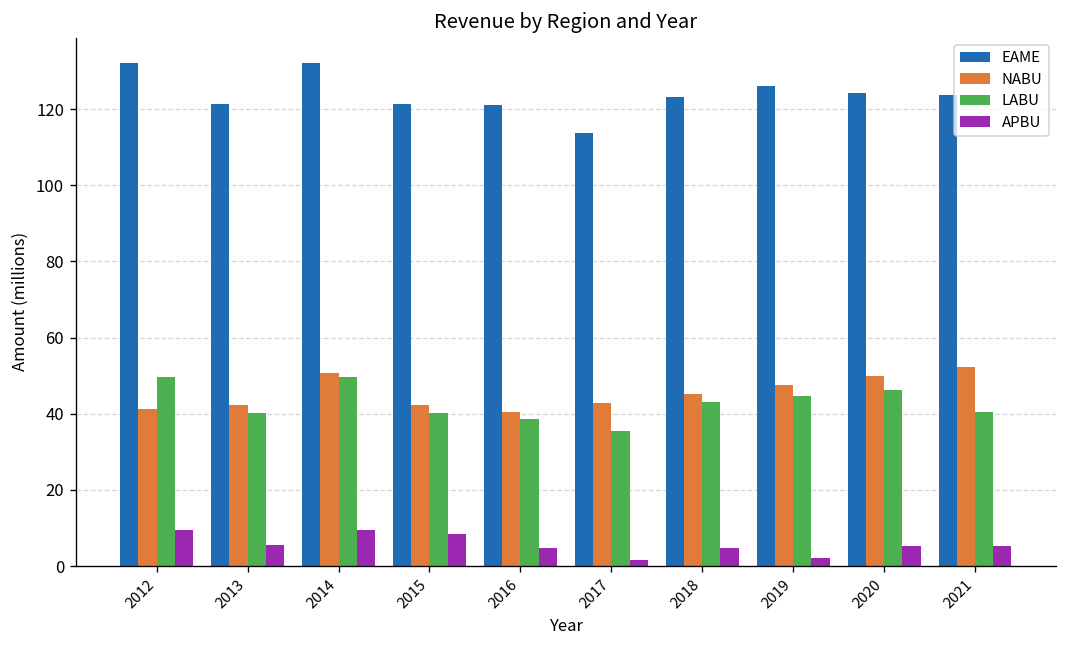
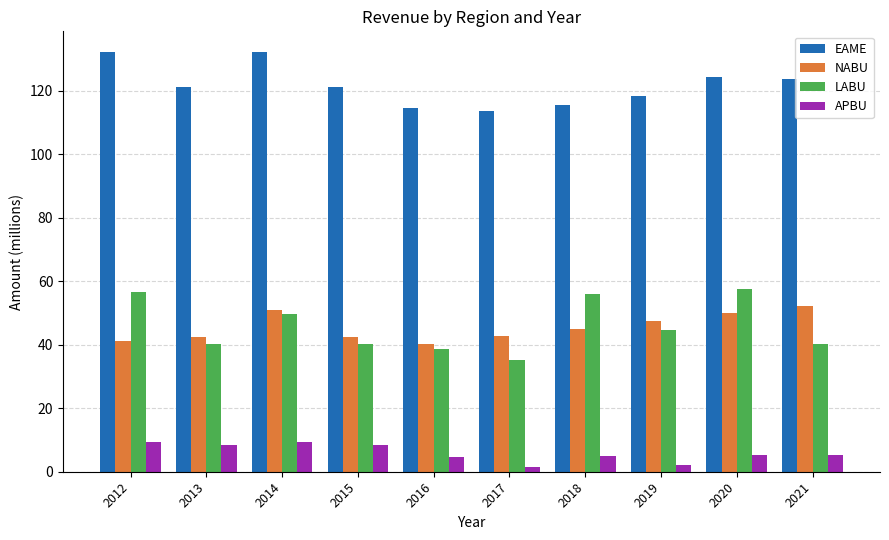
LABU, 2012: 50 -> 57
APBU, 2013: 5 -> 8
EAME, 2016: 121 -> 115
EAME, 2018: 123 -> 116
LABU, 2018: 43 -> 56
EAME, 2019: 126 -> 118
LABU, 2020: 46 -> 57
